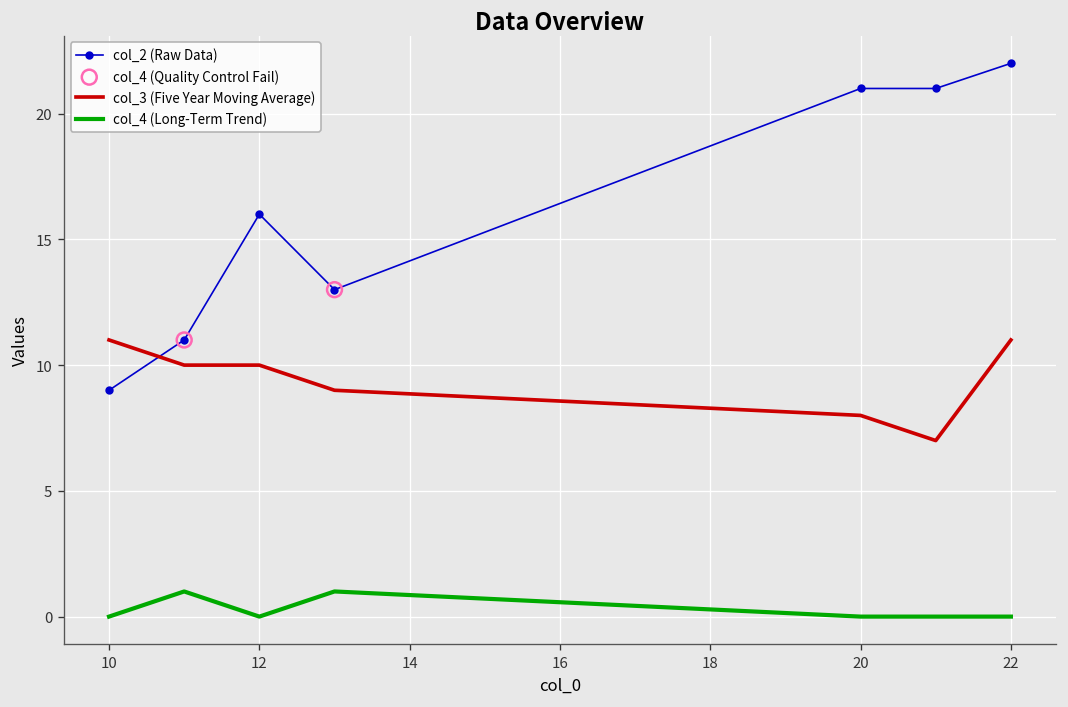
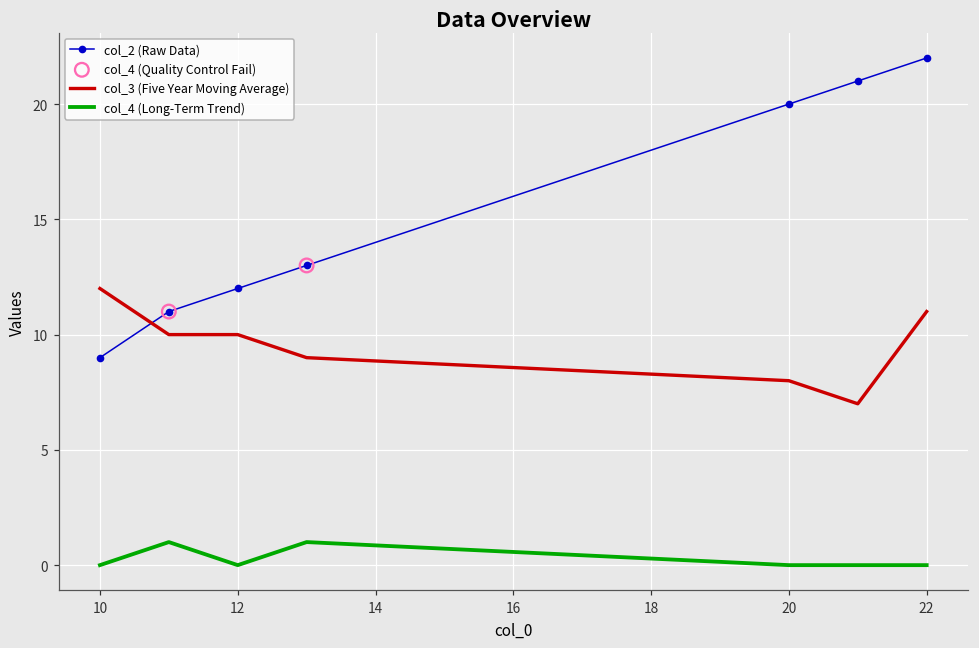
col_3 (Five Year Moving Average), 10: 11 -> 12
col_2 (Raw Data), 12: 16 -> 12
col_2 (Raw Data), 20: 21 -> 20
